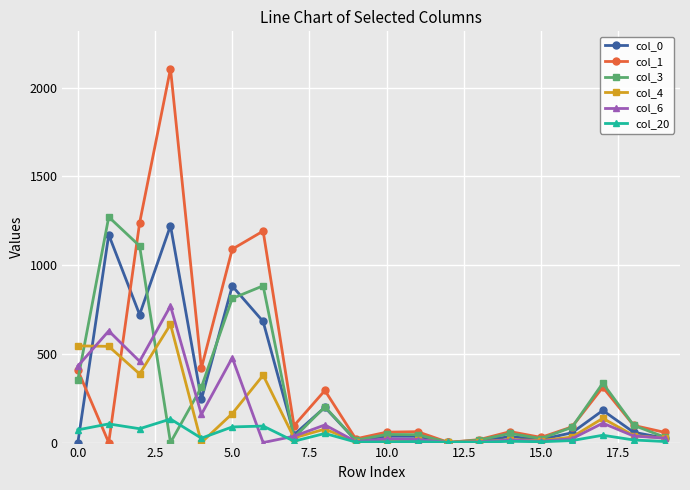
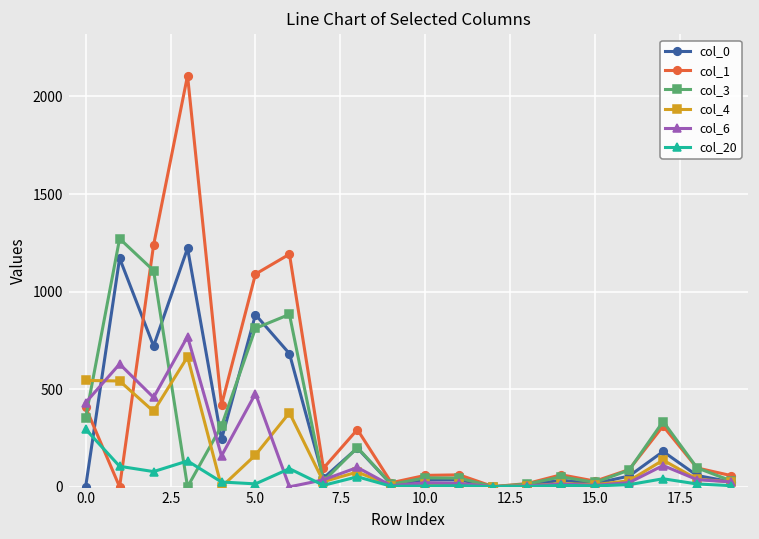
col_20, 0.0: 70 -> 300
col_20, 5.0: 90 -> 20
